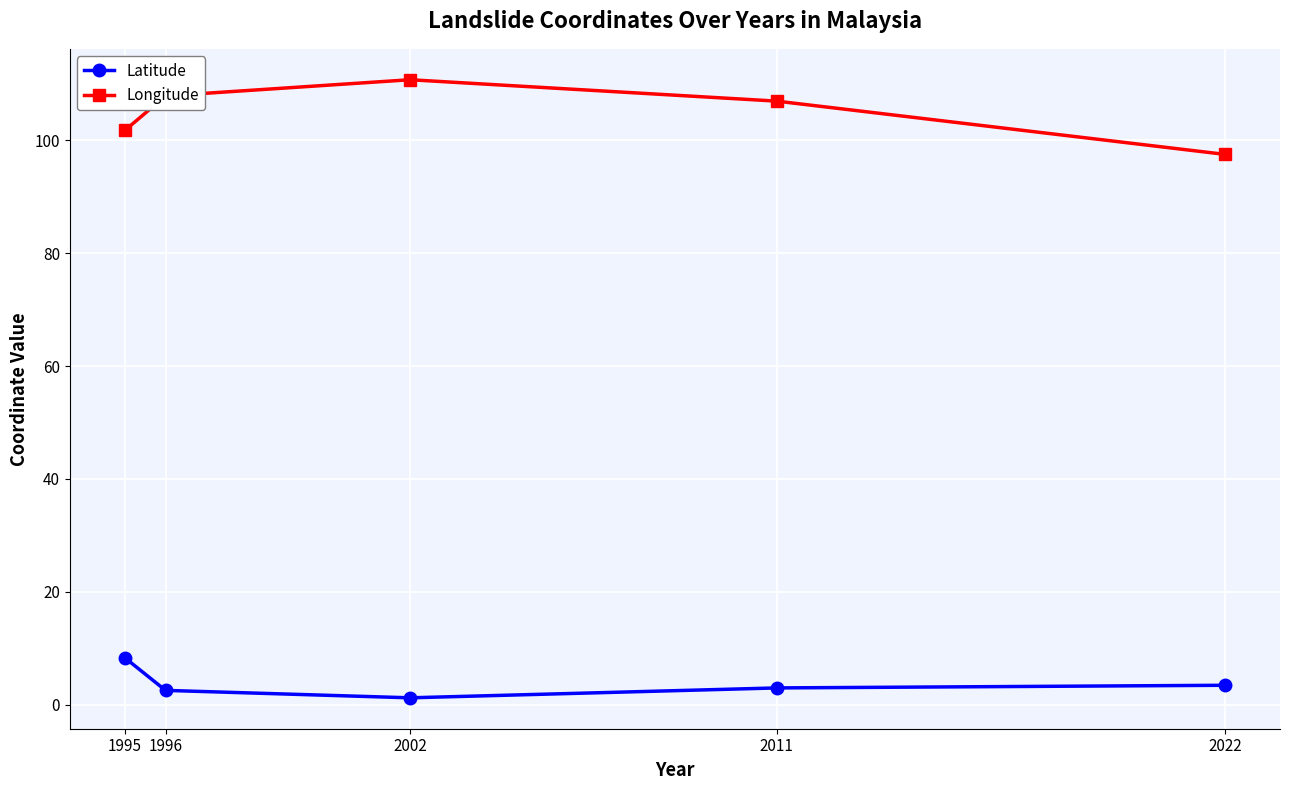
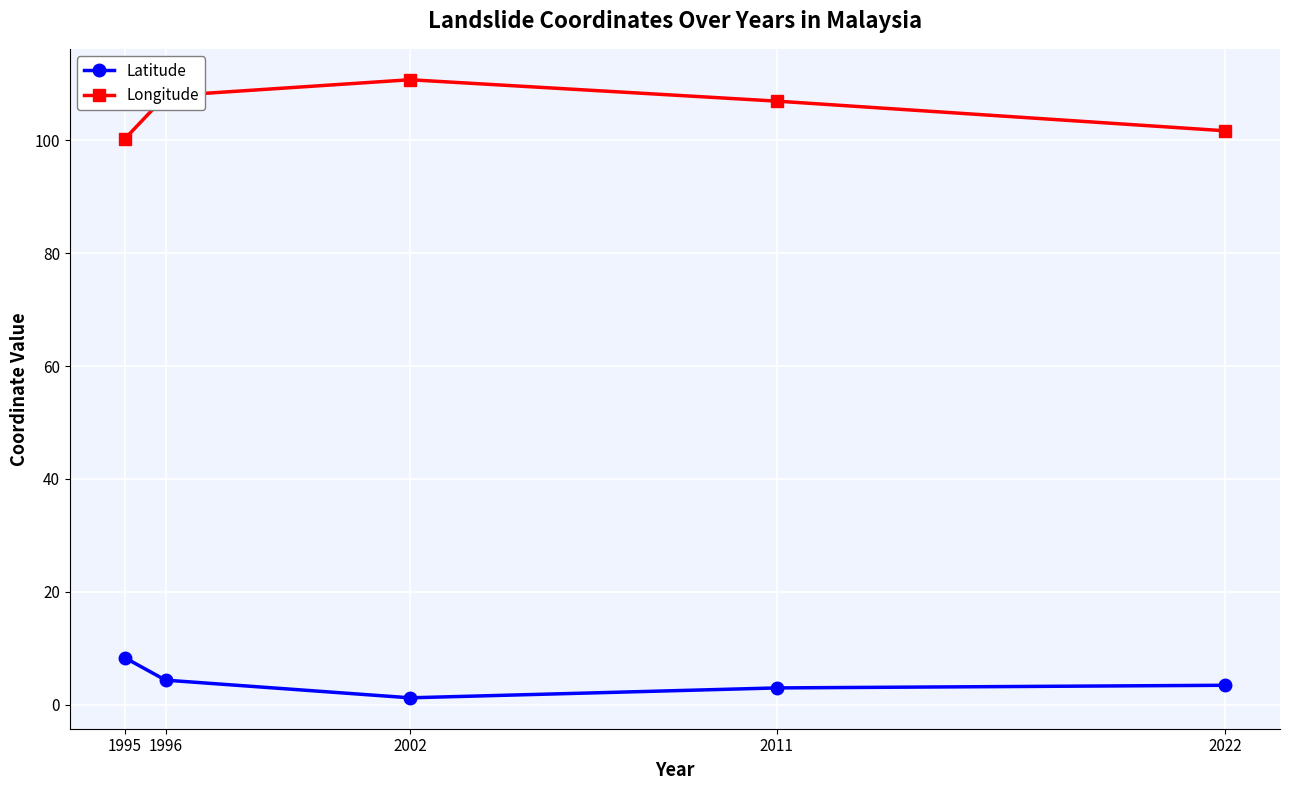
Longitude, 1995: 102 -> 100
Latitude, 1996: 3 -> 4
Longitude, 2022: 97 -> 102
